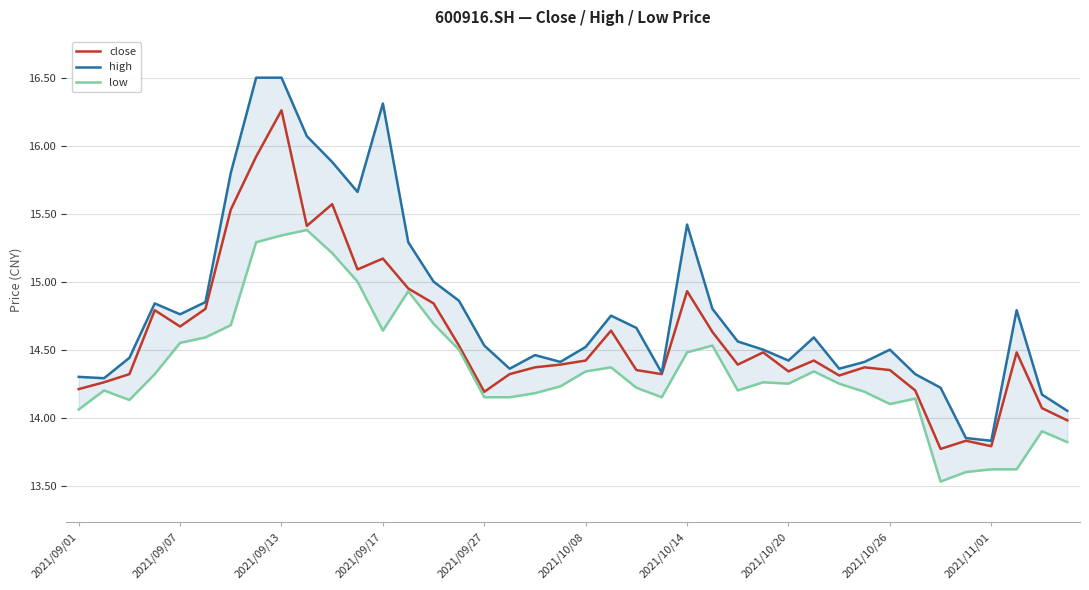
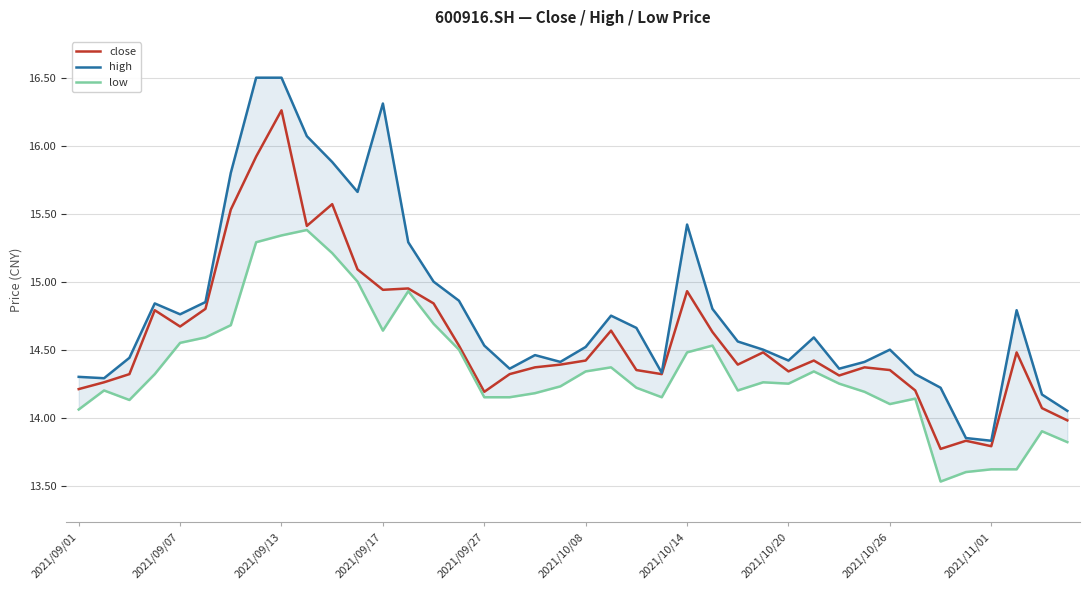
close, 2021/09/17: 15.17 -> 14.94
